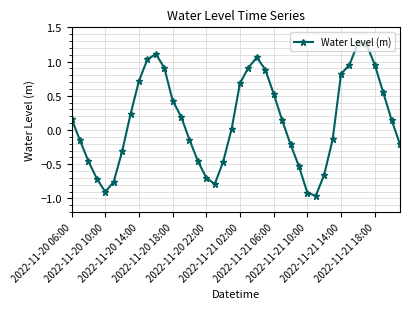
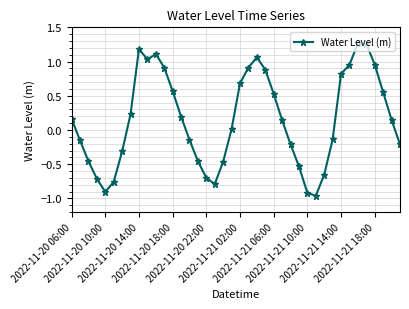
2022-11-20 14:00: 0.7 -> 1.2
2022-11-20 18:00: 0.4 -> 0.6
